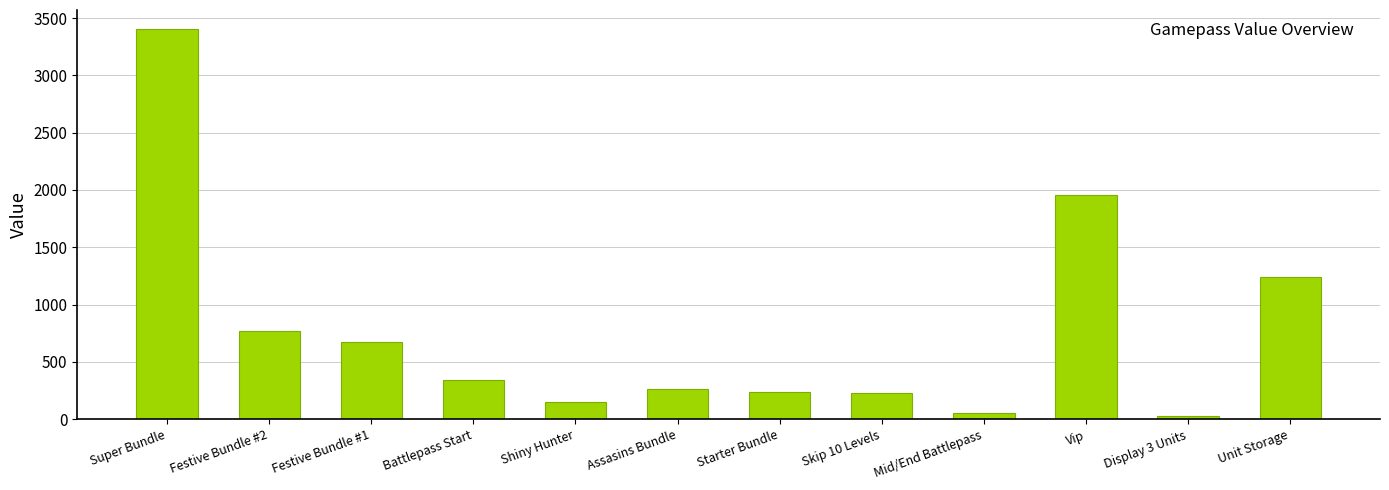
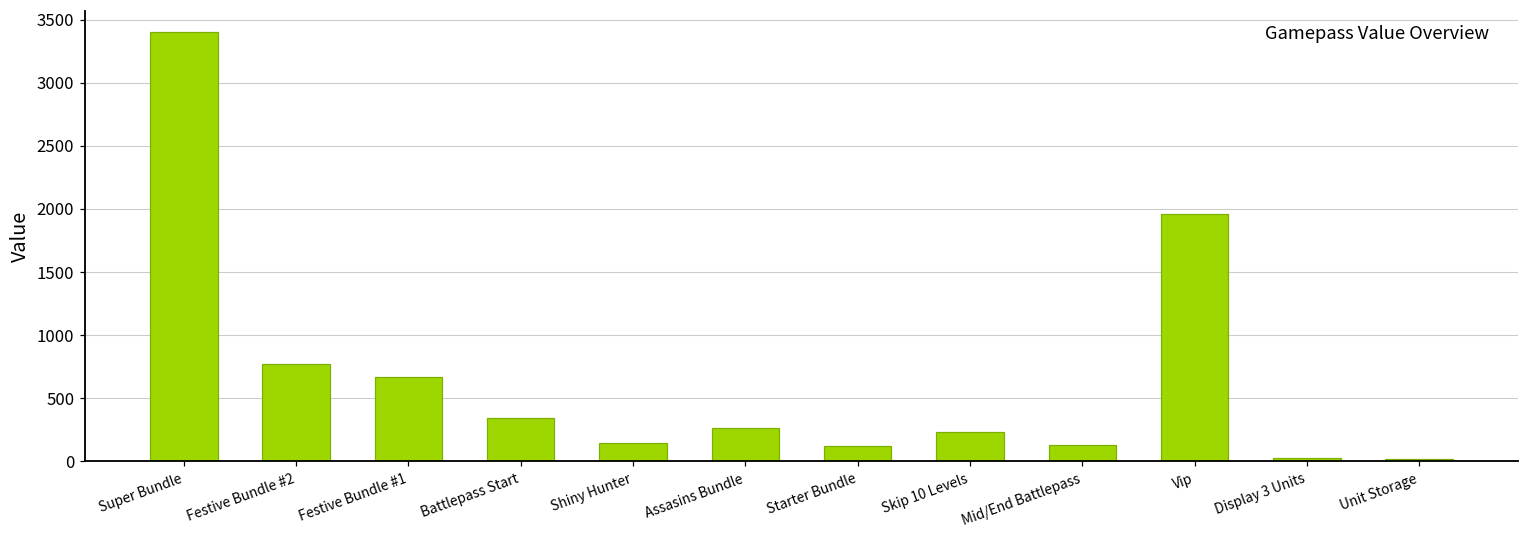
Starter Bundle: 240 -> 120
Mid/End Battlepass: 60 -> 130
Unit Storage: 1240 -> 20
